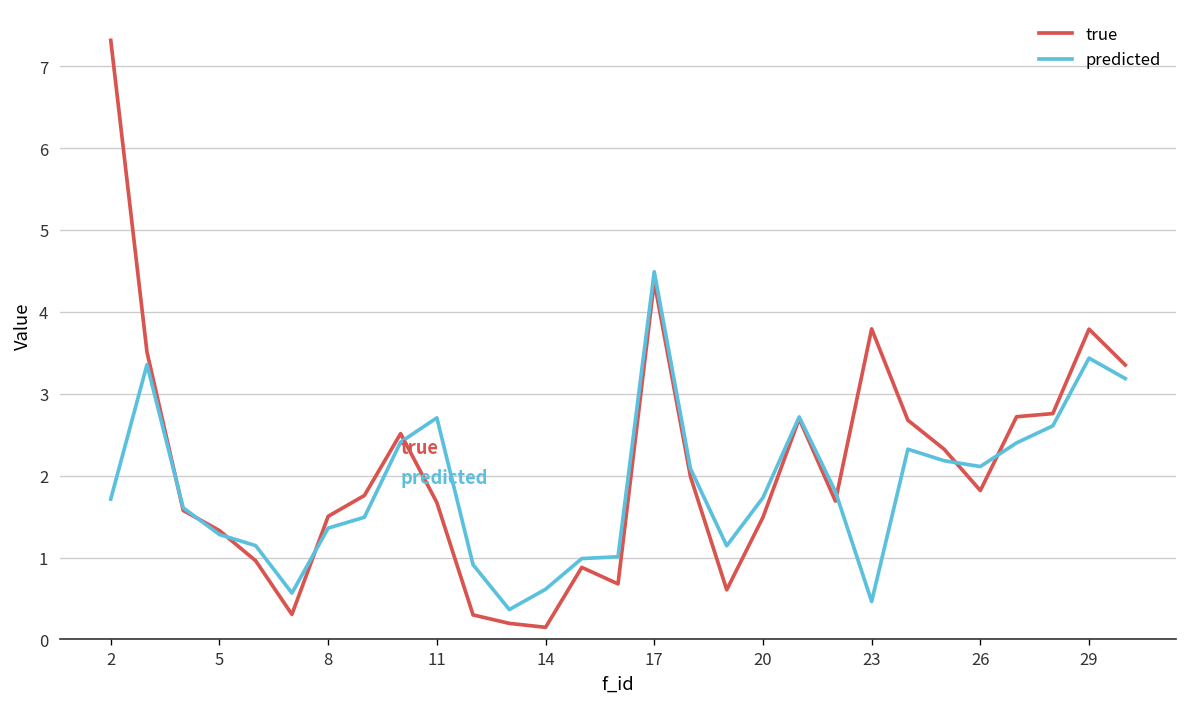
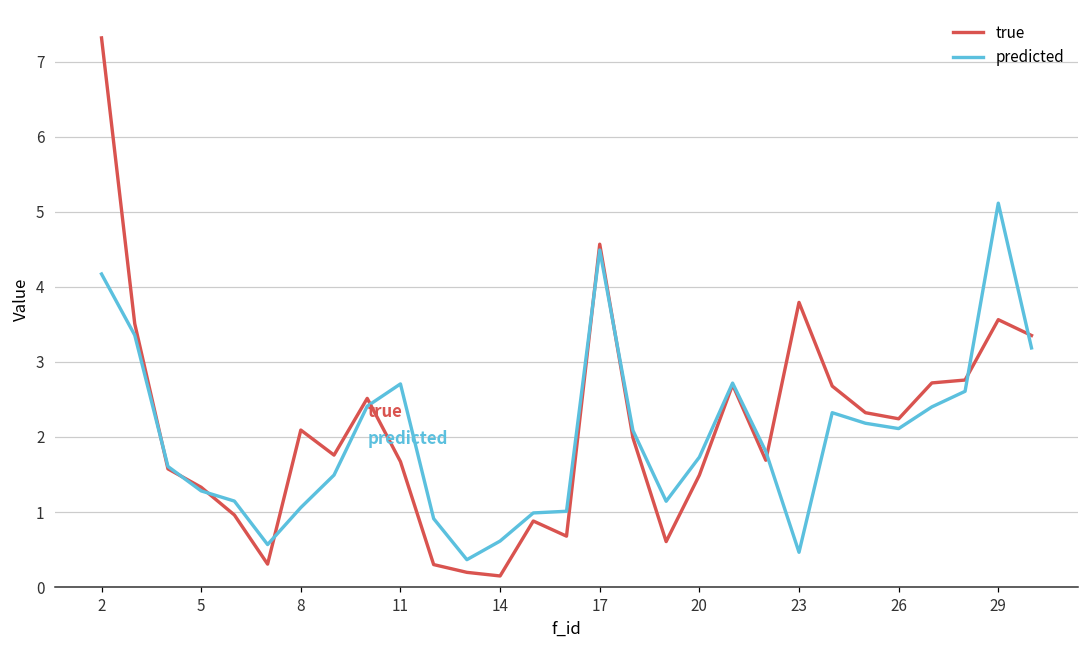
predicted, 2: 1.7 -> 4.2
true, 8: 1.5 -> 2.1
predicted, 8: 1.4 -> 1.1
true, 17: 4.4 -> 4.6
true, 26: 1.8 -> 2.2
true, 29: 3.8 -> 3.6
predicted, 29: 3.4 -> 5.1
